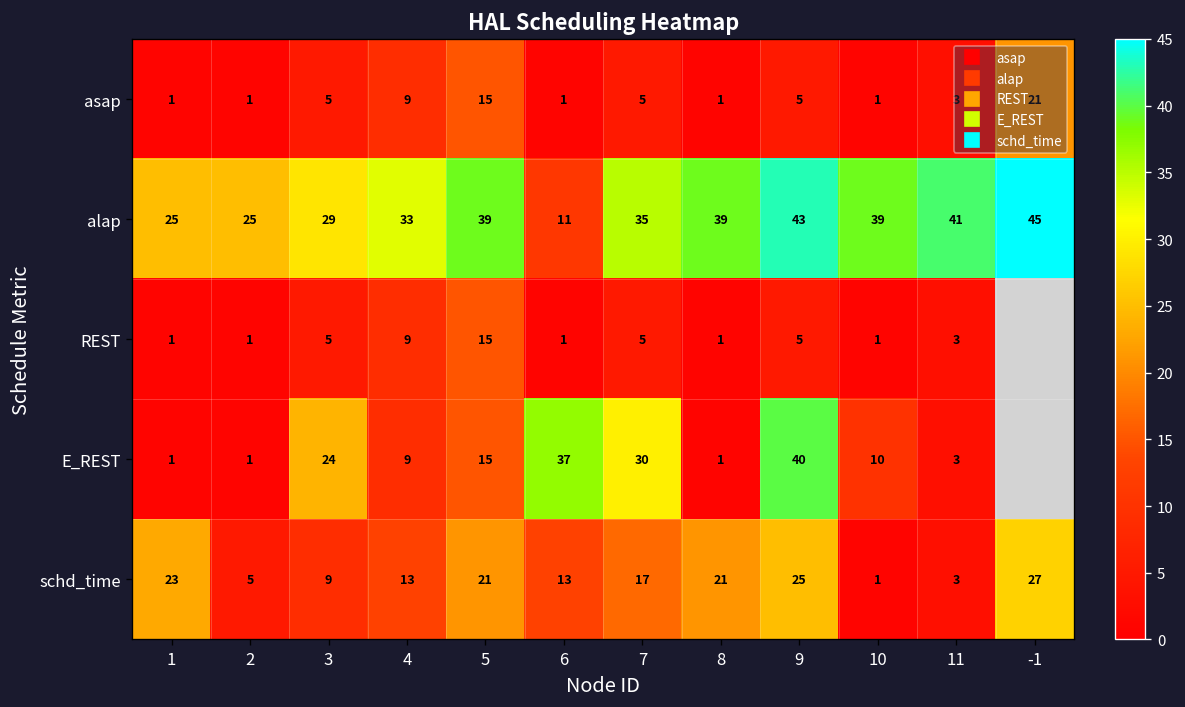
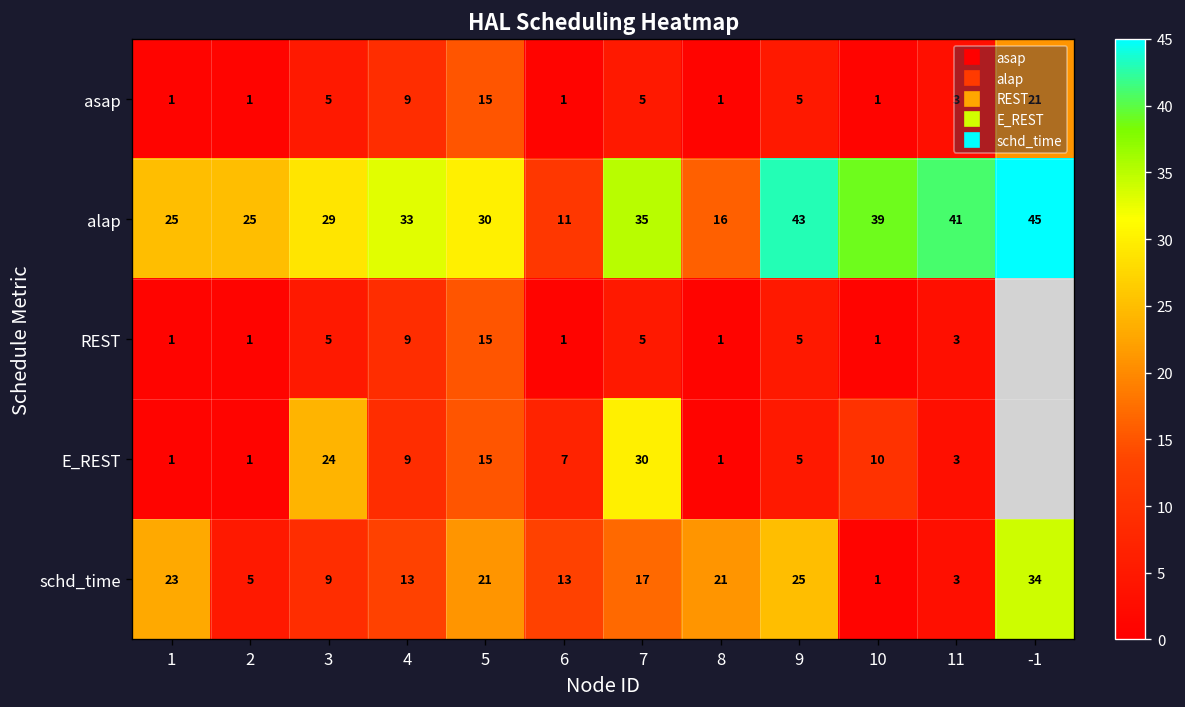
alap, 5: 39 -> 30
alap, 8: 39 -> 16
E_REST, 6: 37 -> 7
E_REST, 9: 40 -> 5
schd_time, -1: 27 -> 34
